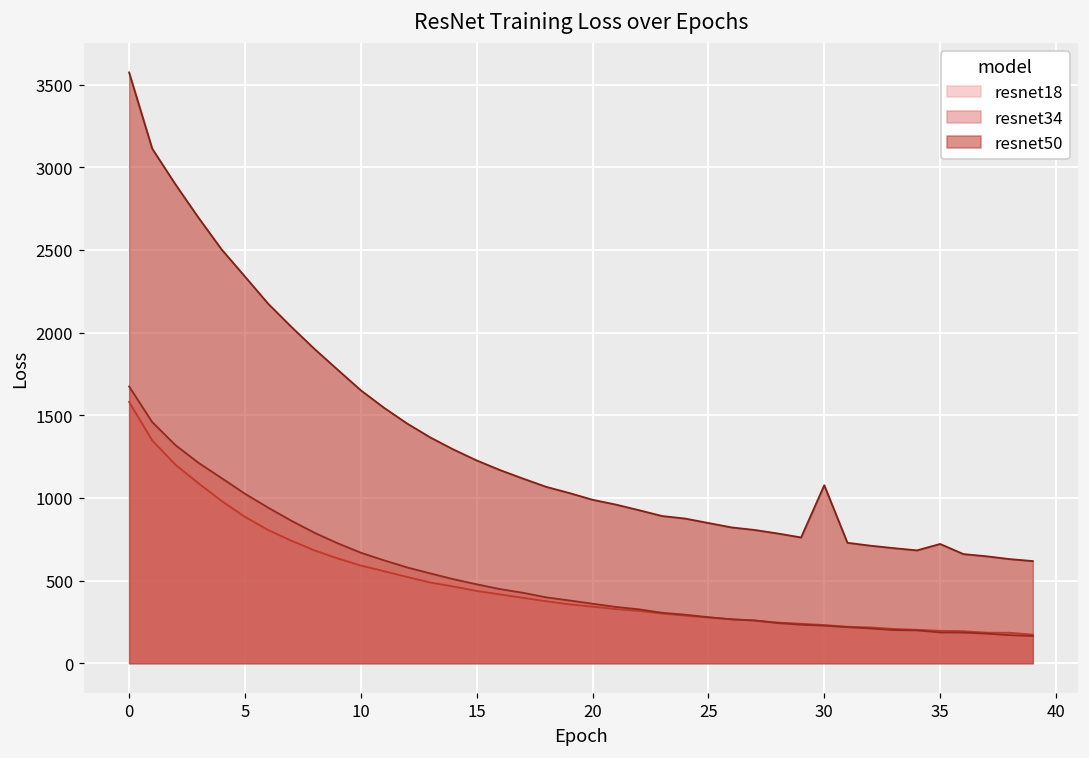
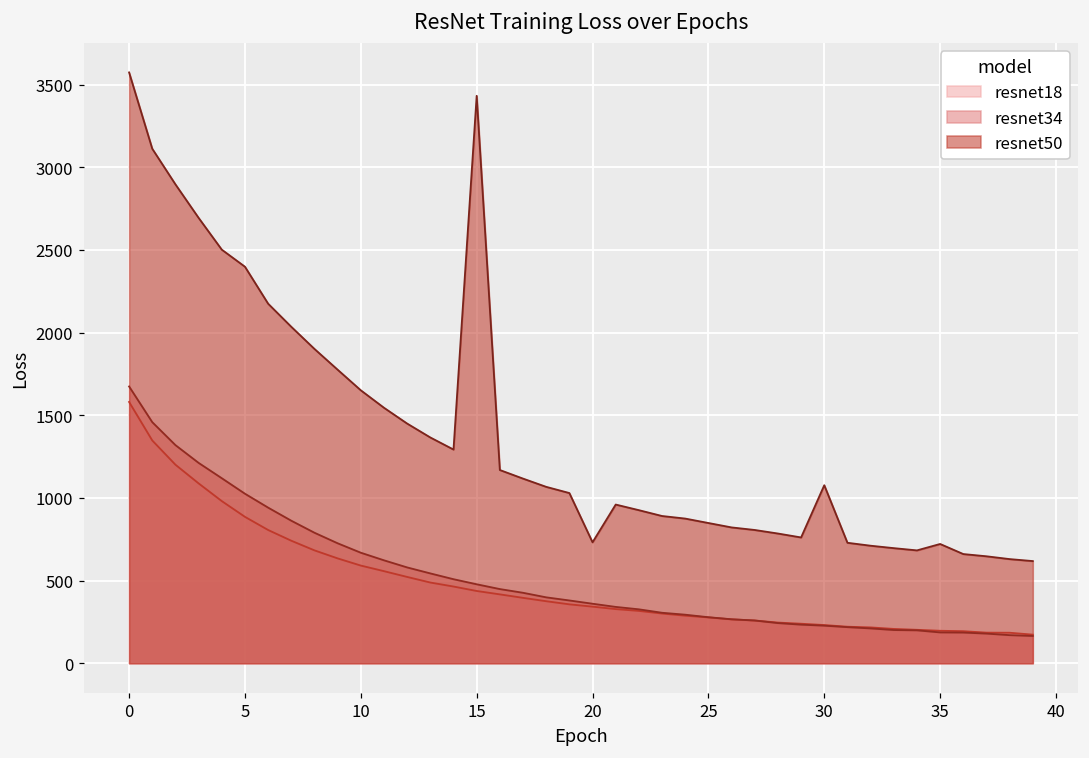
resnet50, 5: 2340 -> 2400
resnet50, 15: 1230 -> 3430
resnet50, 20: 990 -> 730
